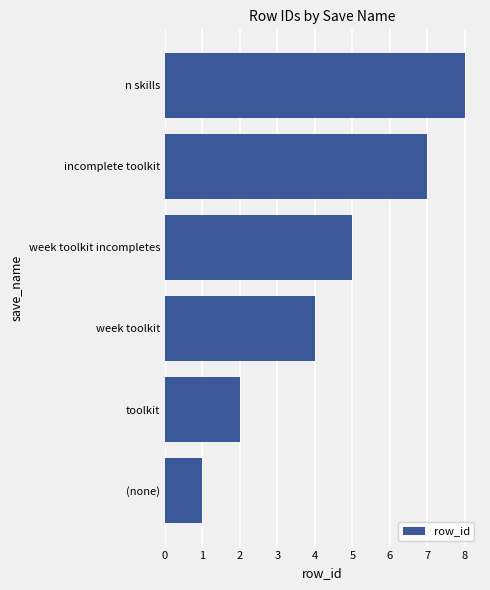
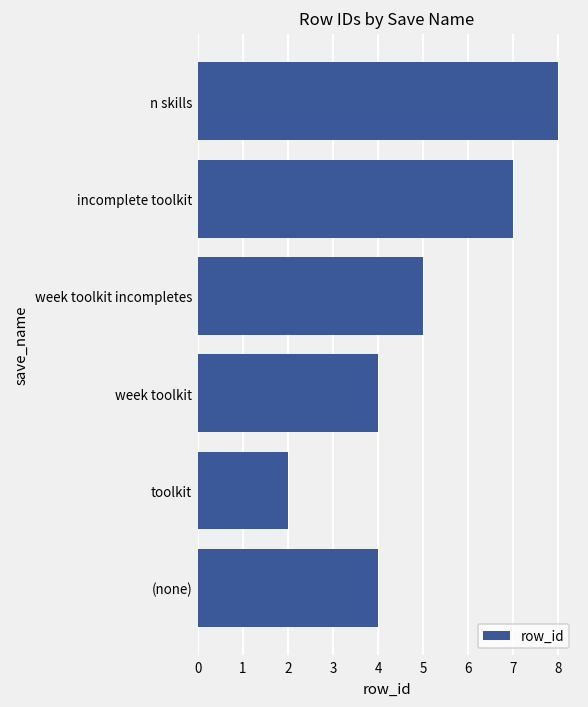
(none): 1 -> 4
